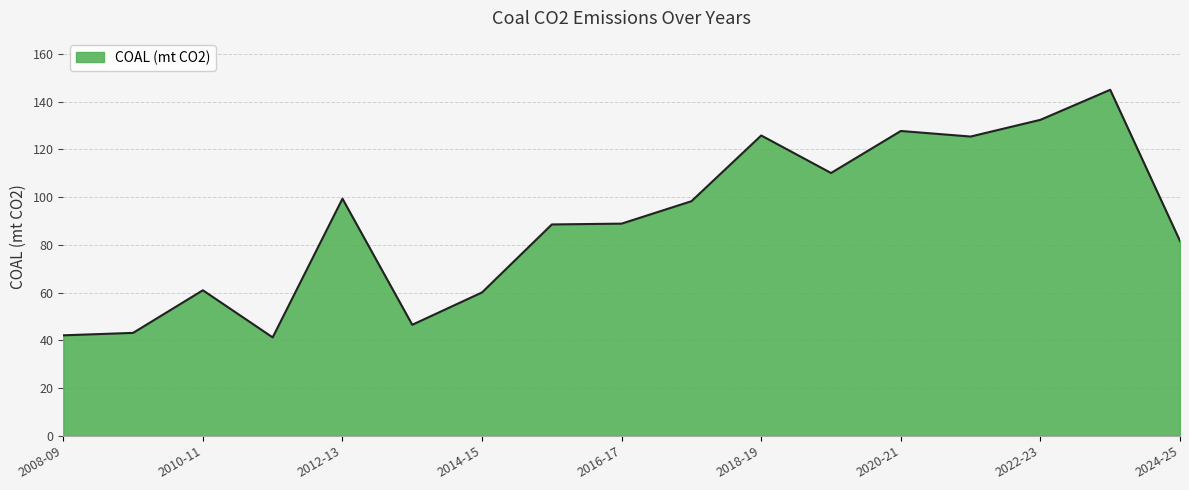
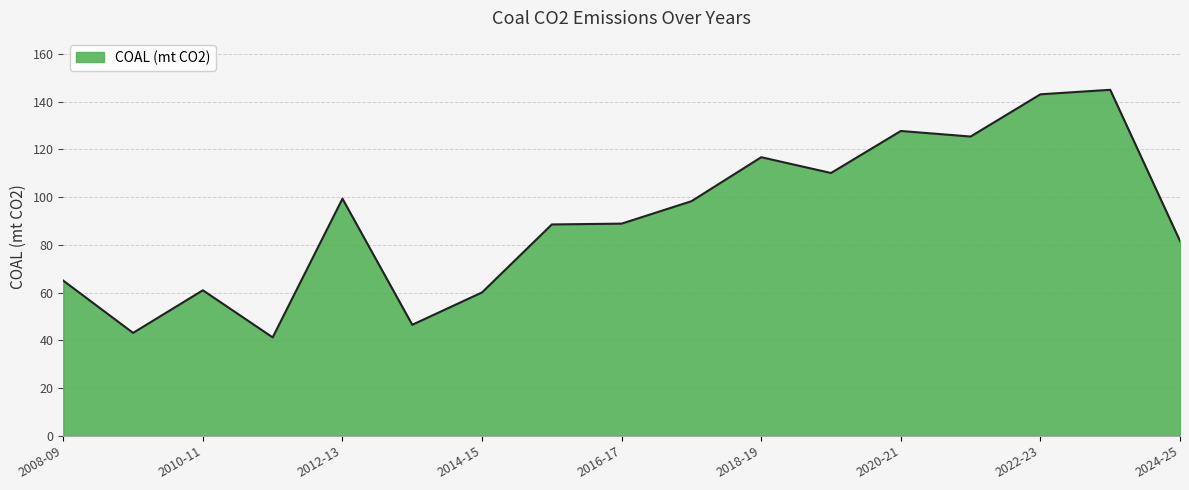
2008-09: 42 -> 65
2018-19: 126 -> 117
2022-23: 132 -> 143
